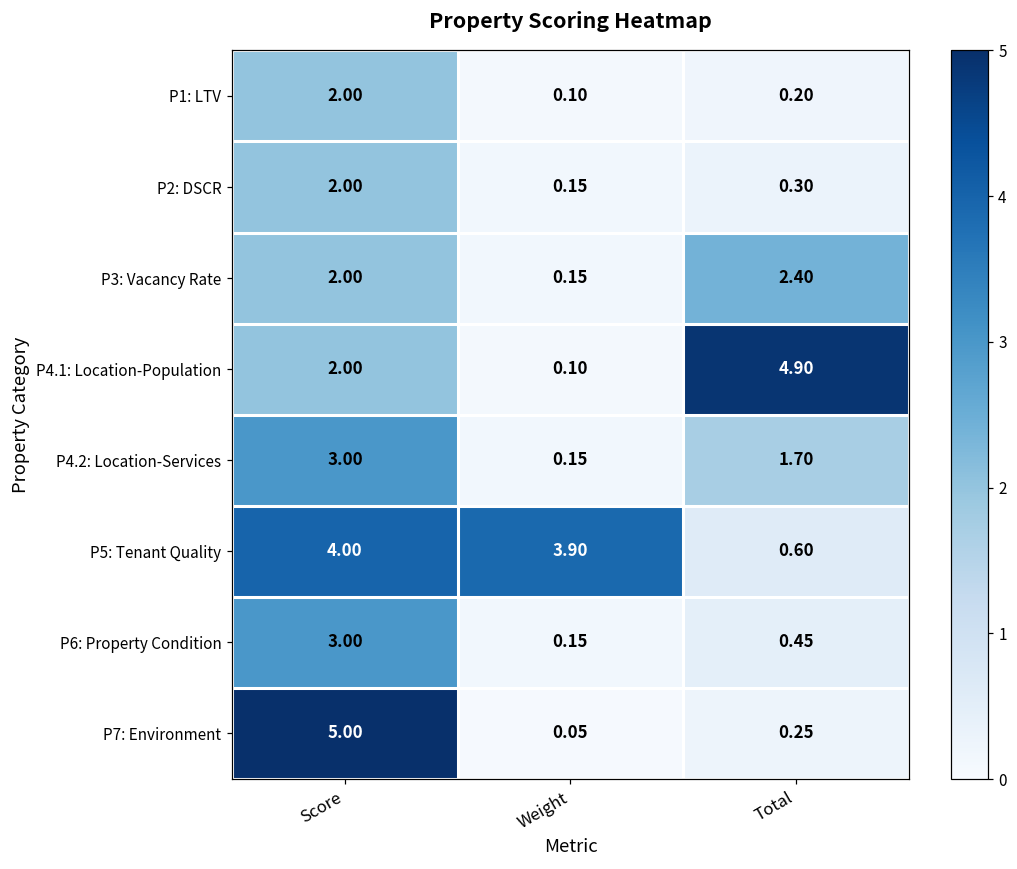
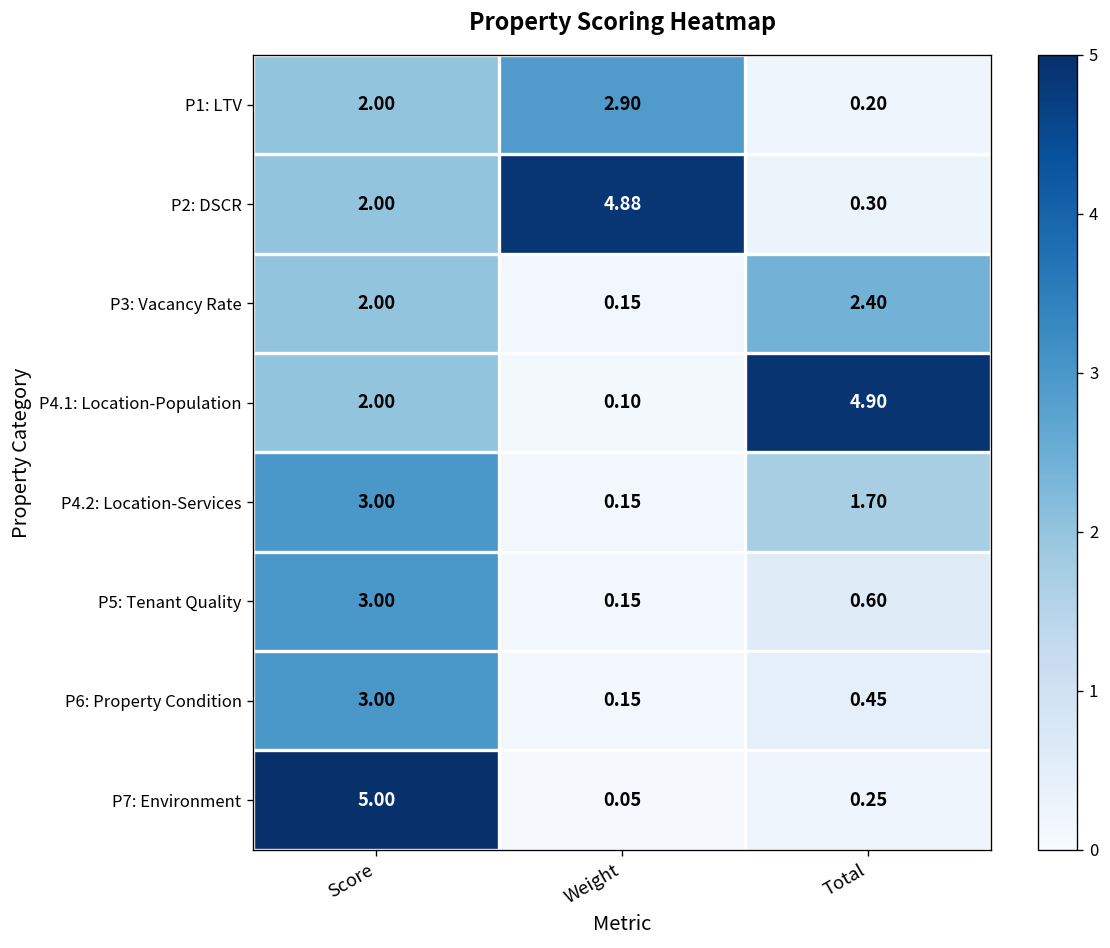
P1: LTV, Weight: 0.10 -> 2.90
P2: DSCR, Weight: 0.15 -> 4.88
P5: Tenant Quality, Score: 4.00 -> 3.00
P5: Tenant Quality, Weight: 3.90 -> 0.15
